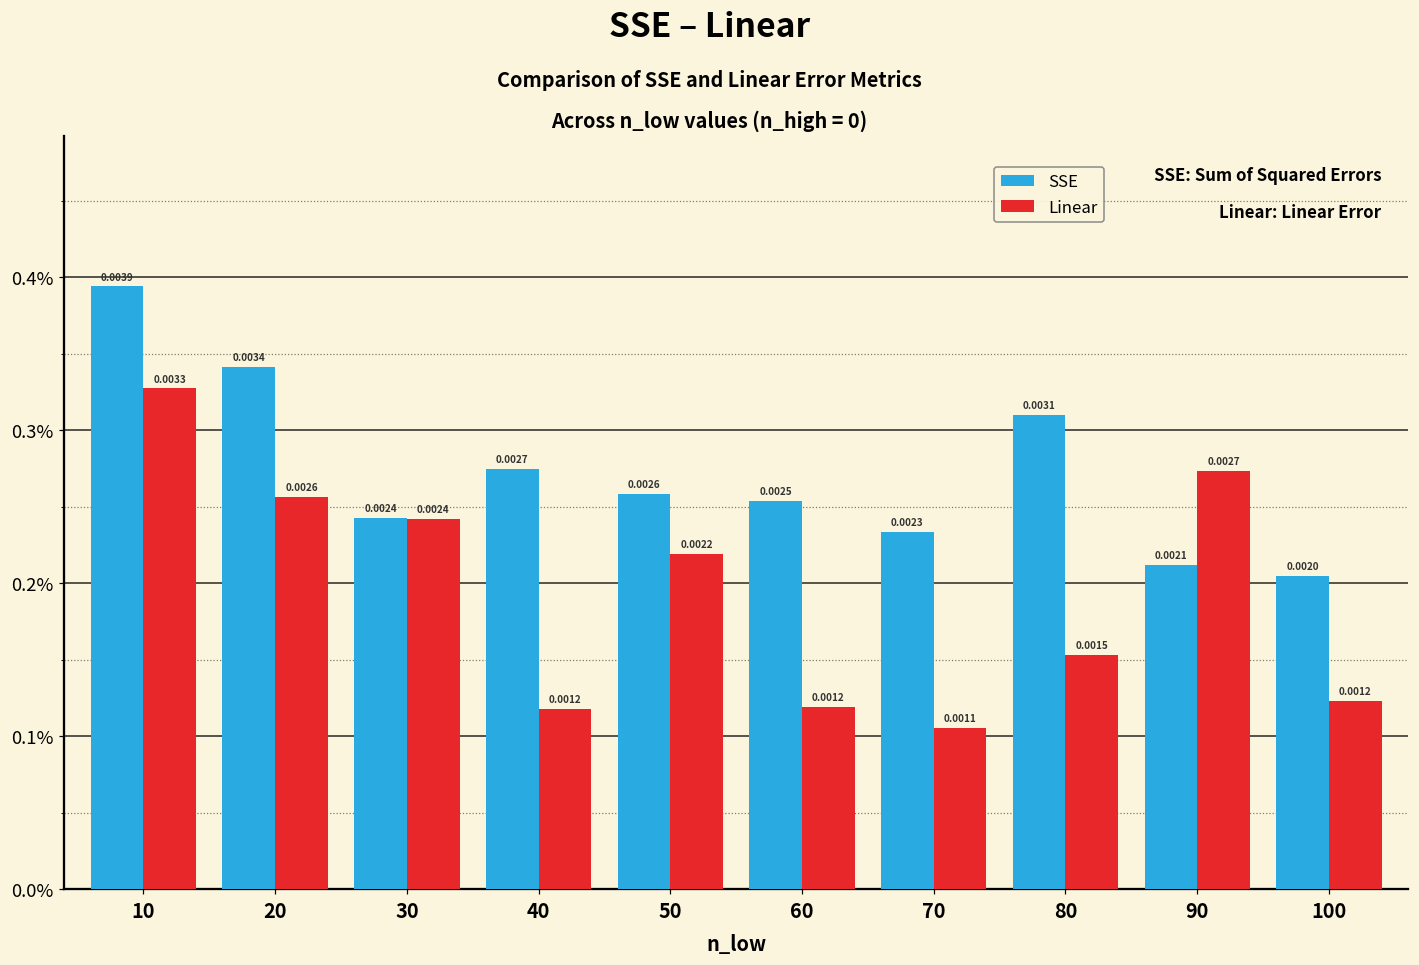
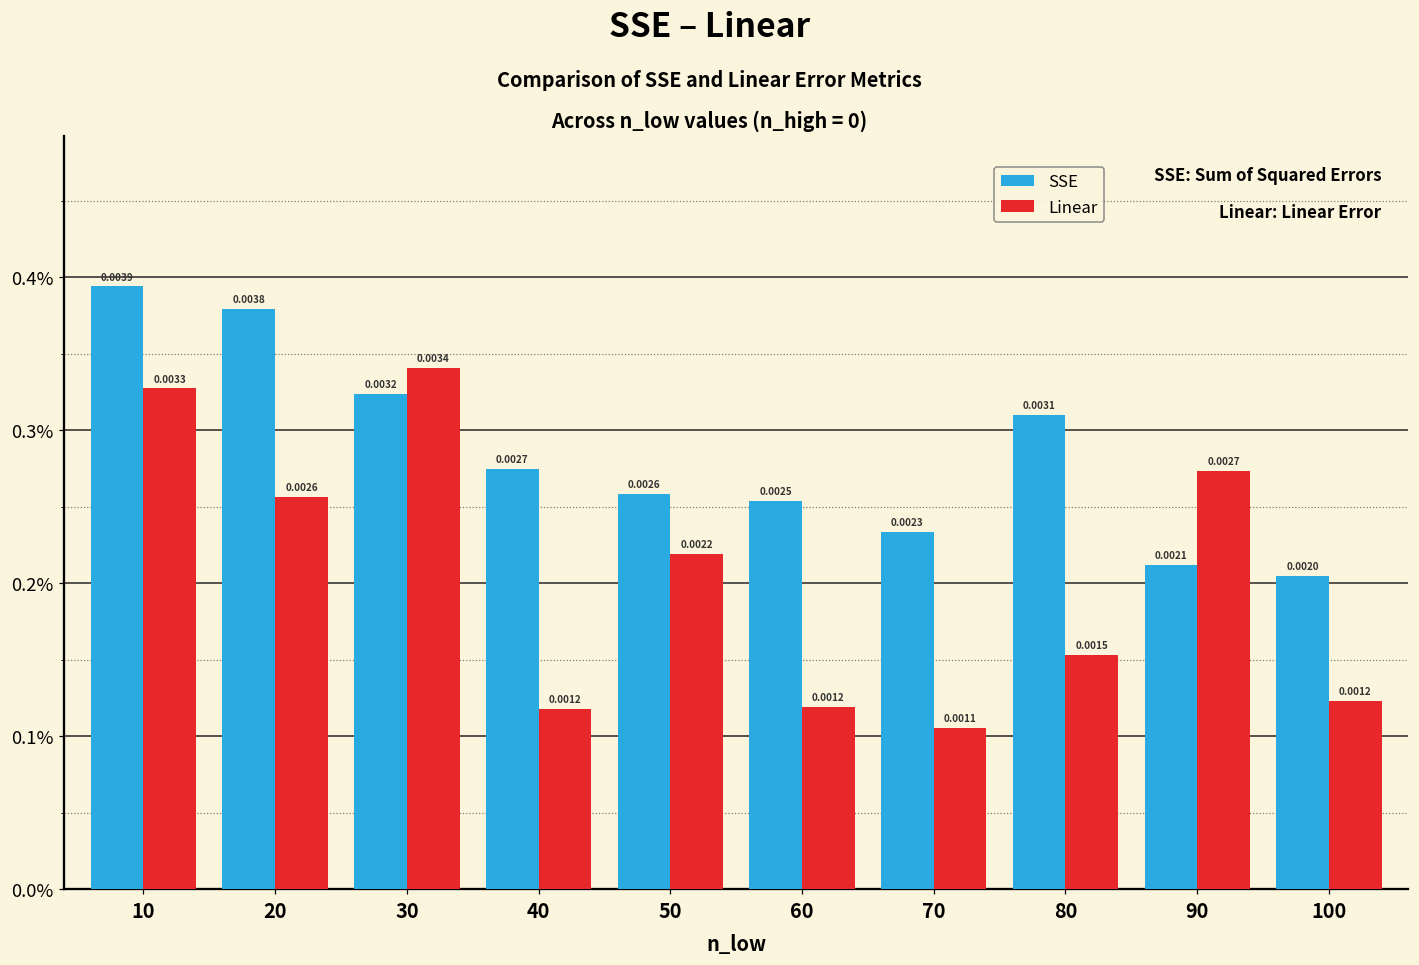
SSE, 20: 0.0034 -> 0.0038
SSE, 30: 0.0024 -> 0.0032
Linear, 30: 0.0024 -> 0.0034
